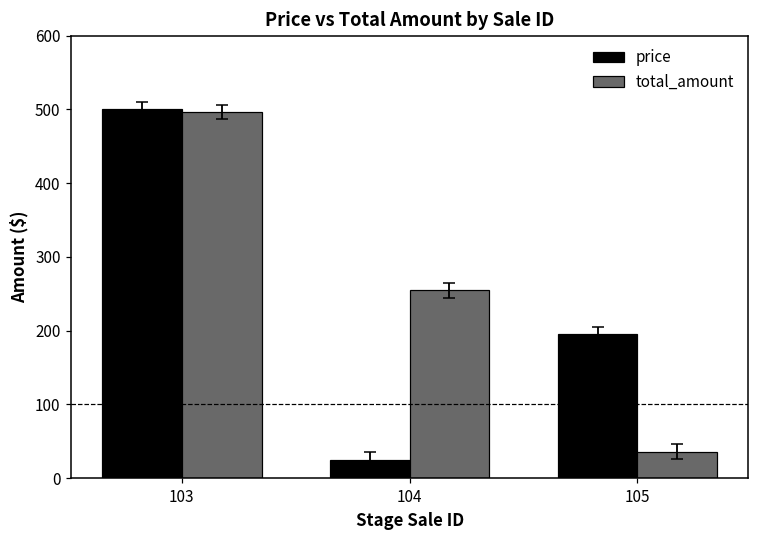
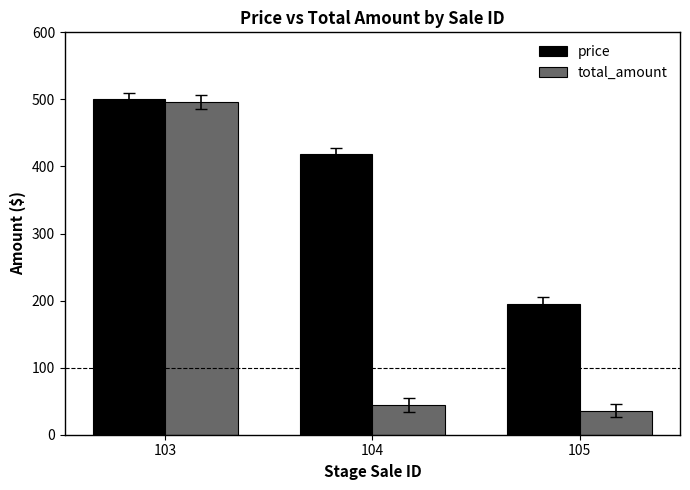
price, 104: 20 -> 420
total_amount, 104: 250 -> 40
